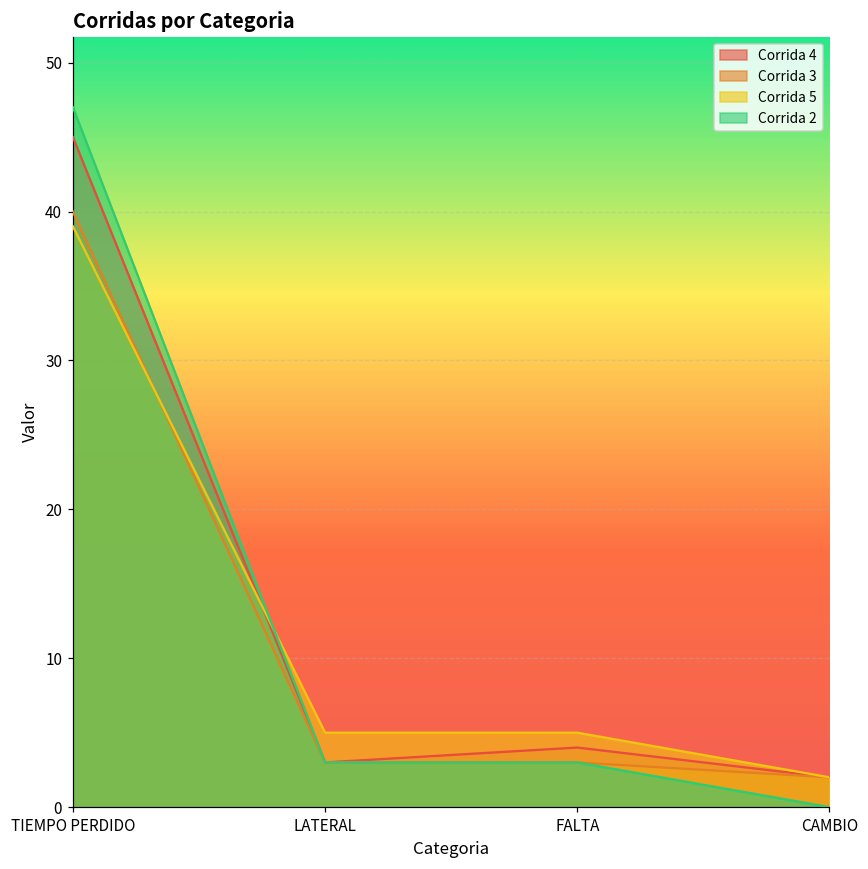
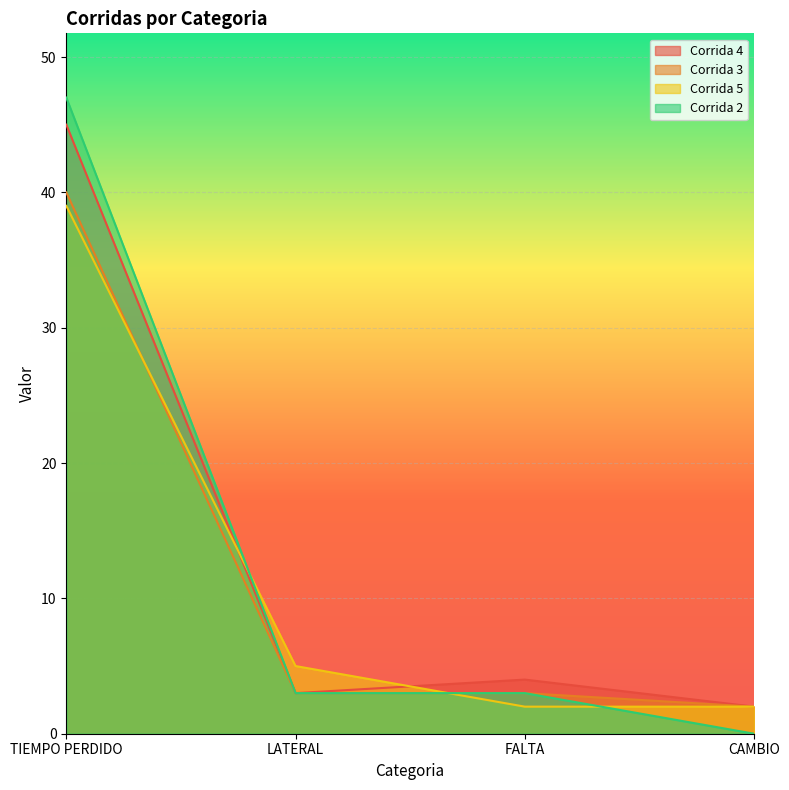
Corrida 5, FALTA: 5 -> 2
